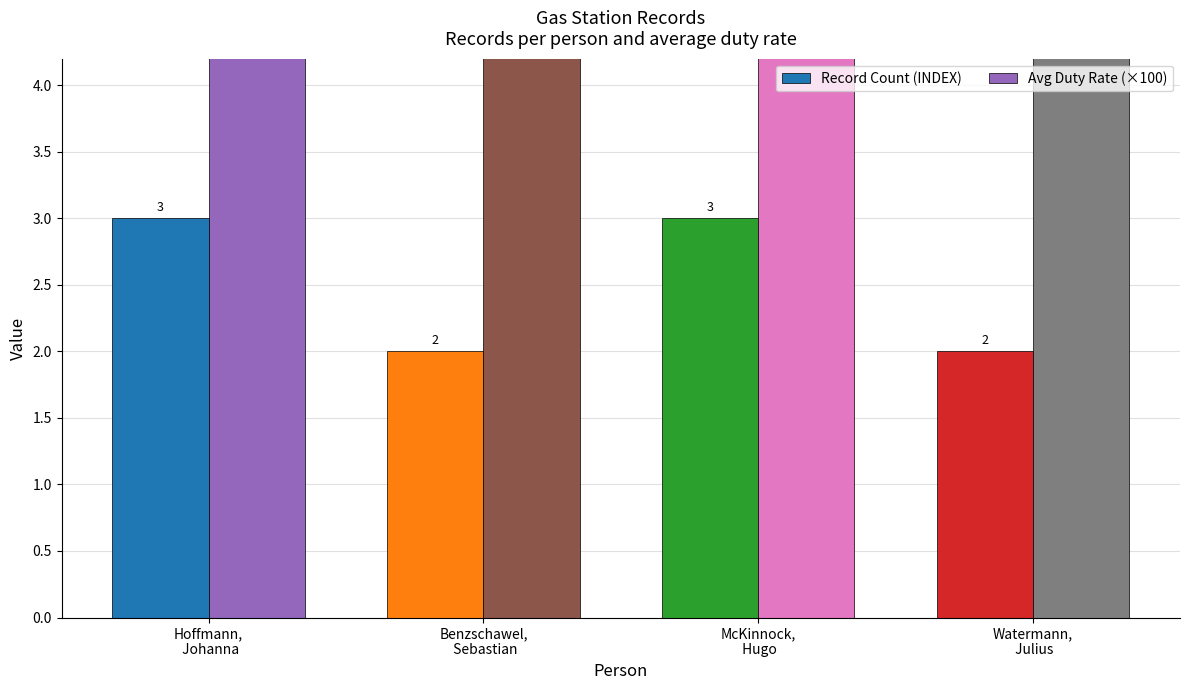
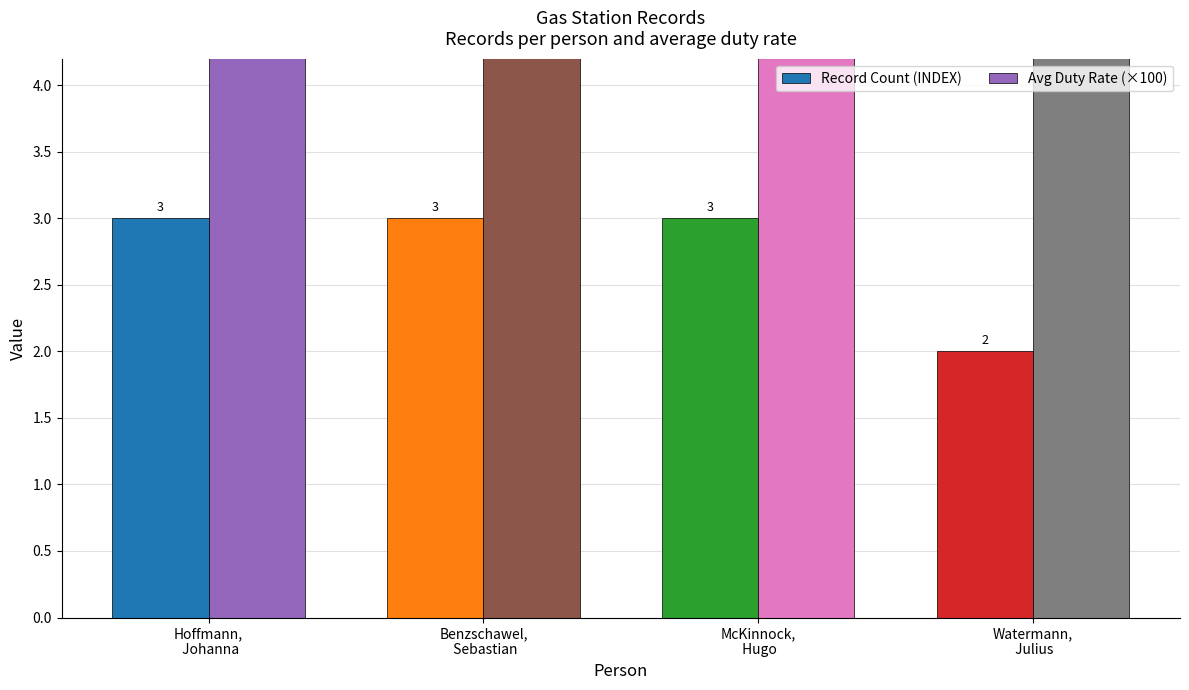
Record Count (INDEX), Benzschawel, Sebastian: 2 -> 3
